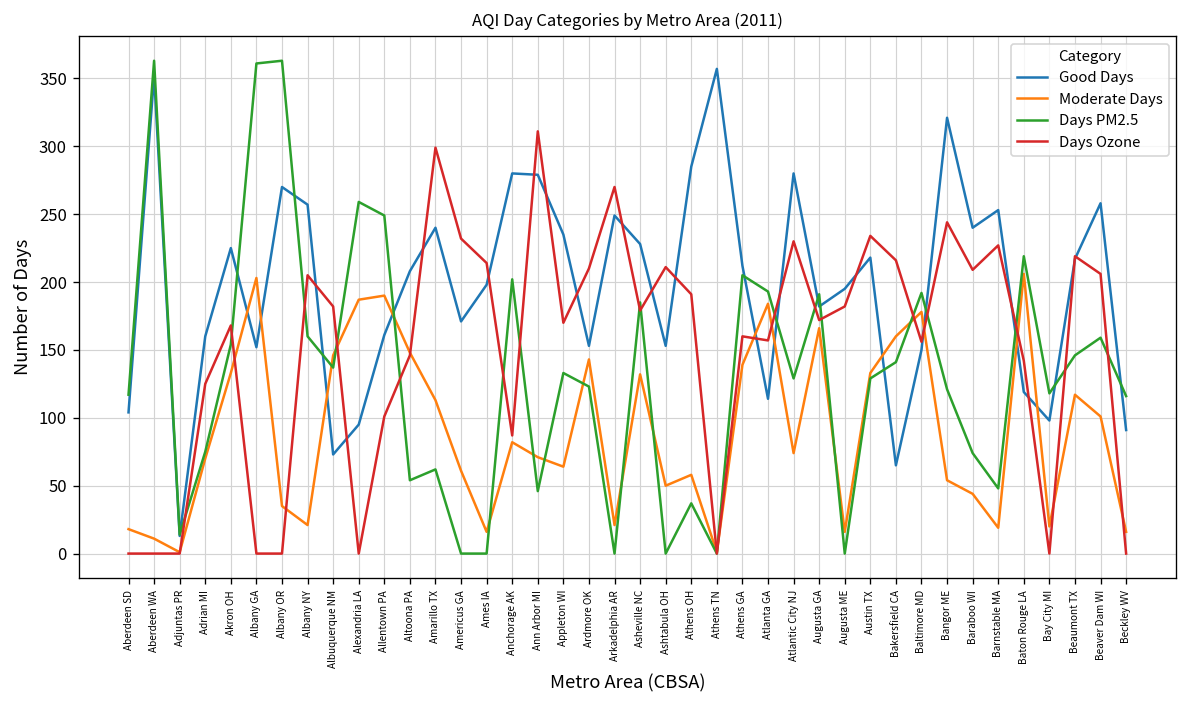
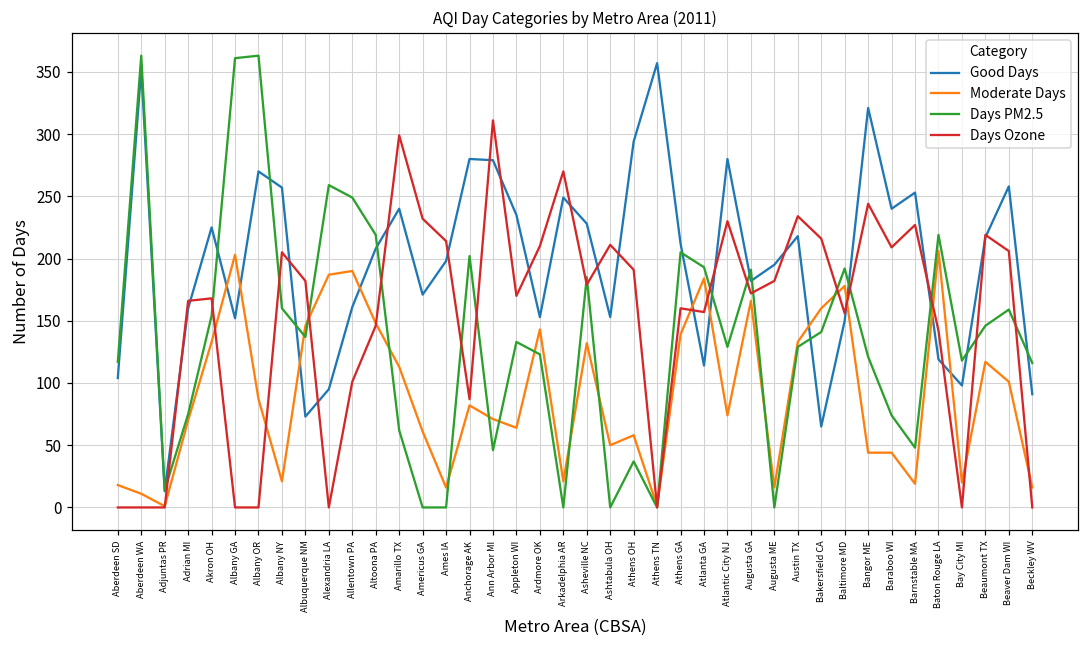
Days Ozone, Adrian MI: 125 -> 166
Moderate Days, Albany OR: 35 -> 87
Days PM2.5, Altoona PA: 54 -> 219
Good Days, Athens OH: 285 -> 294
Moderate Days, Bangor ME: 54 -> 44
